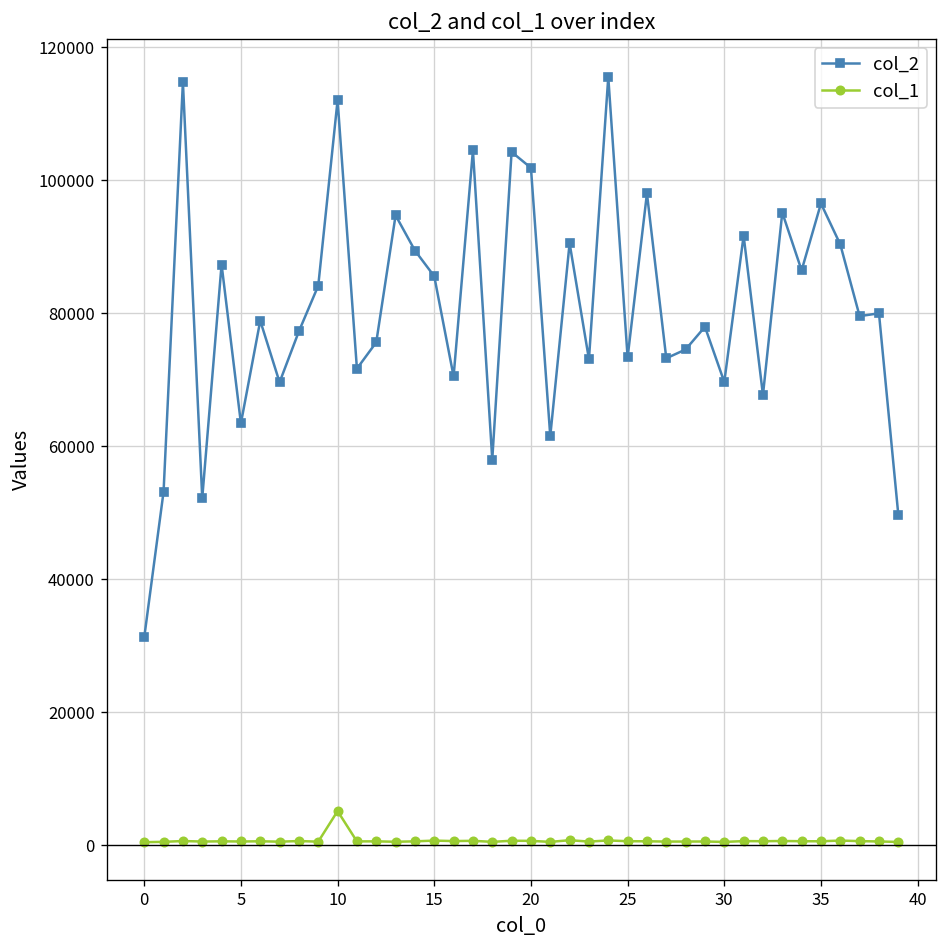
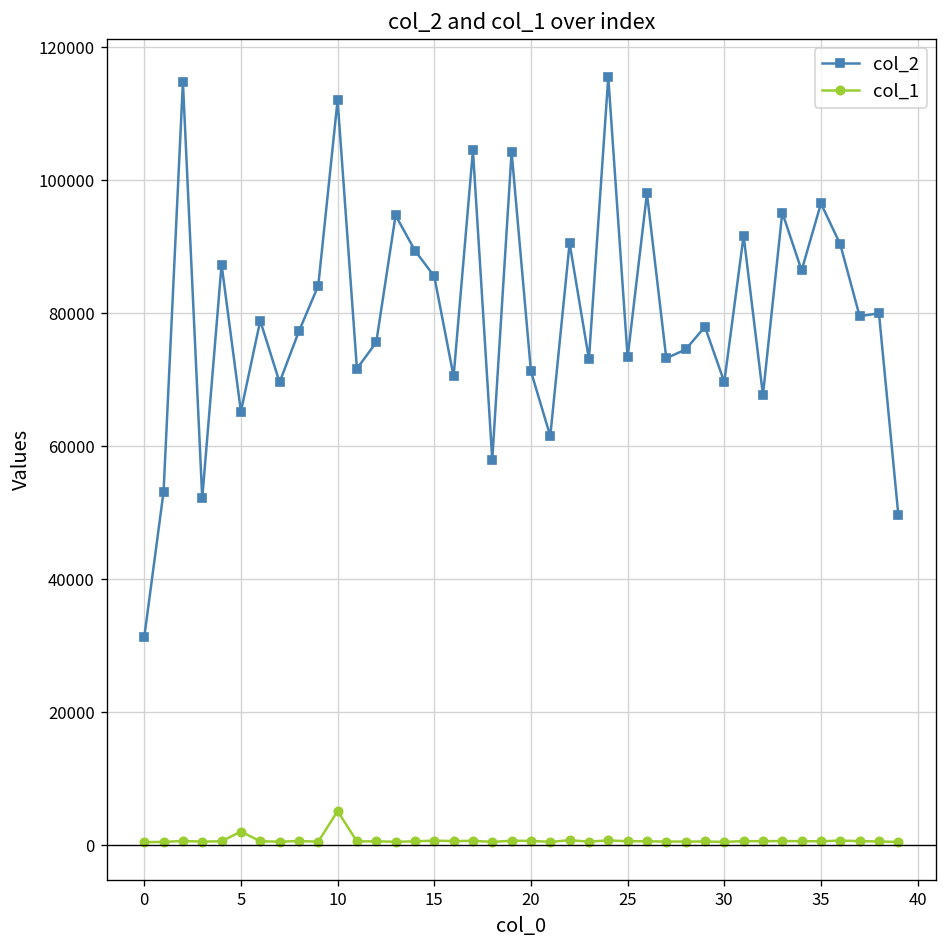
col_2, 5: 63000 -> 65000
col_1, 5: 1000 -> 2000
col_2, 20: 102000 -> 71000
